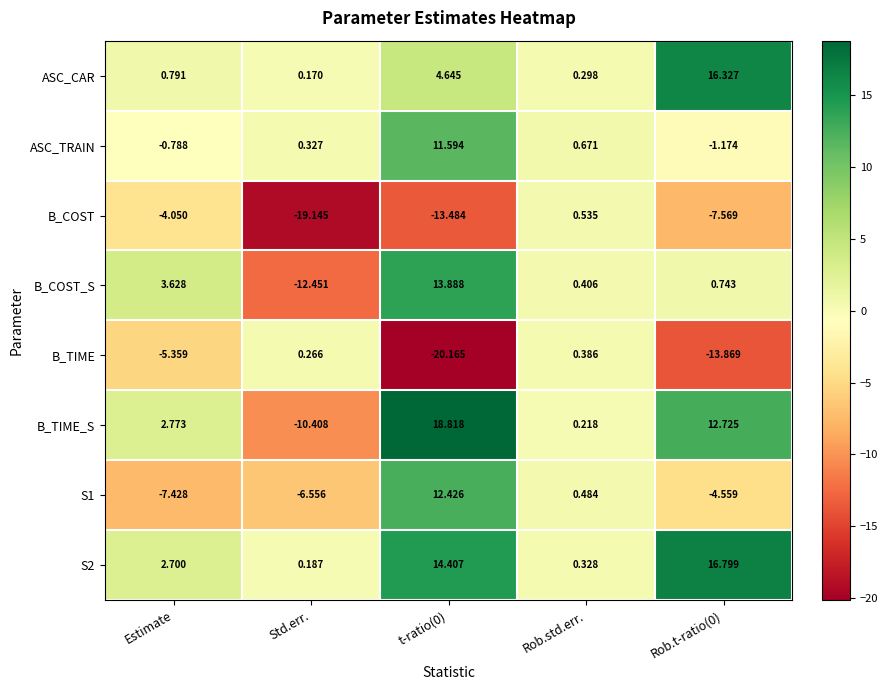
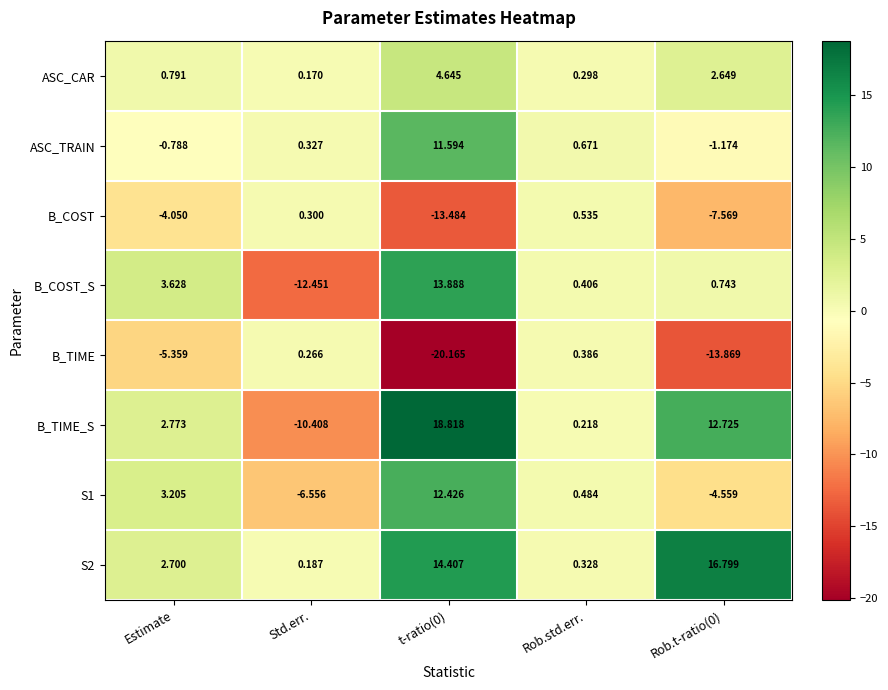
ASC_CAR, Rob.t-ratio(0): 16.327 -> 2.649
B_COST, Std.err.: -19.145 -> 0.300
S1, Estimate: -7.428 -> 3.205
